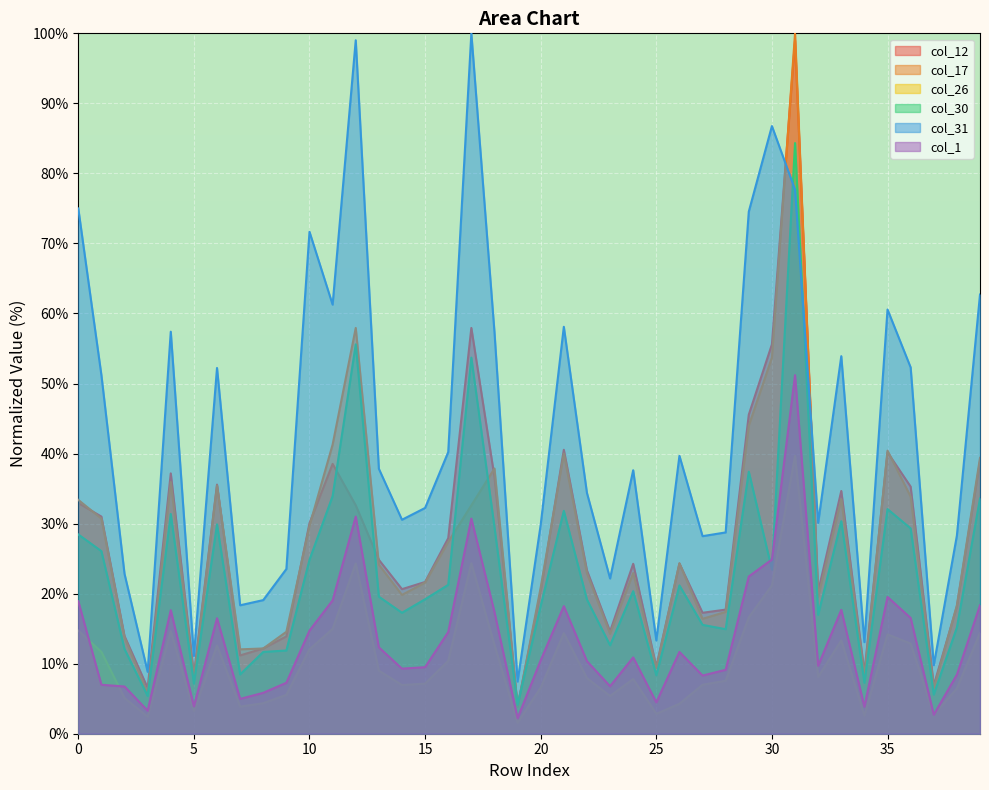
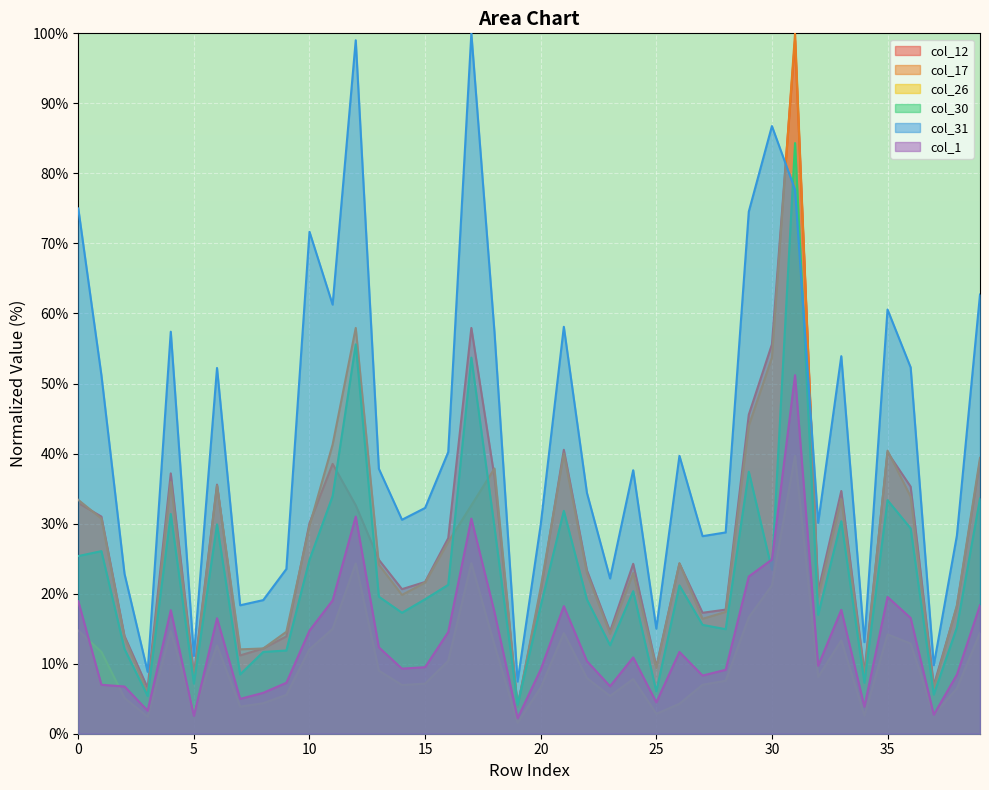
col_30, 0: 28% -> 25%
col_1, 5: 4% -> 3%
col_1, 20: 10% -> 9%
col_30, 25: 8% -> 6%
col_31, 25: 13% -> 15%
col_30, 35: 32% -> 33%
